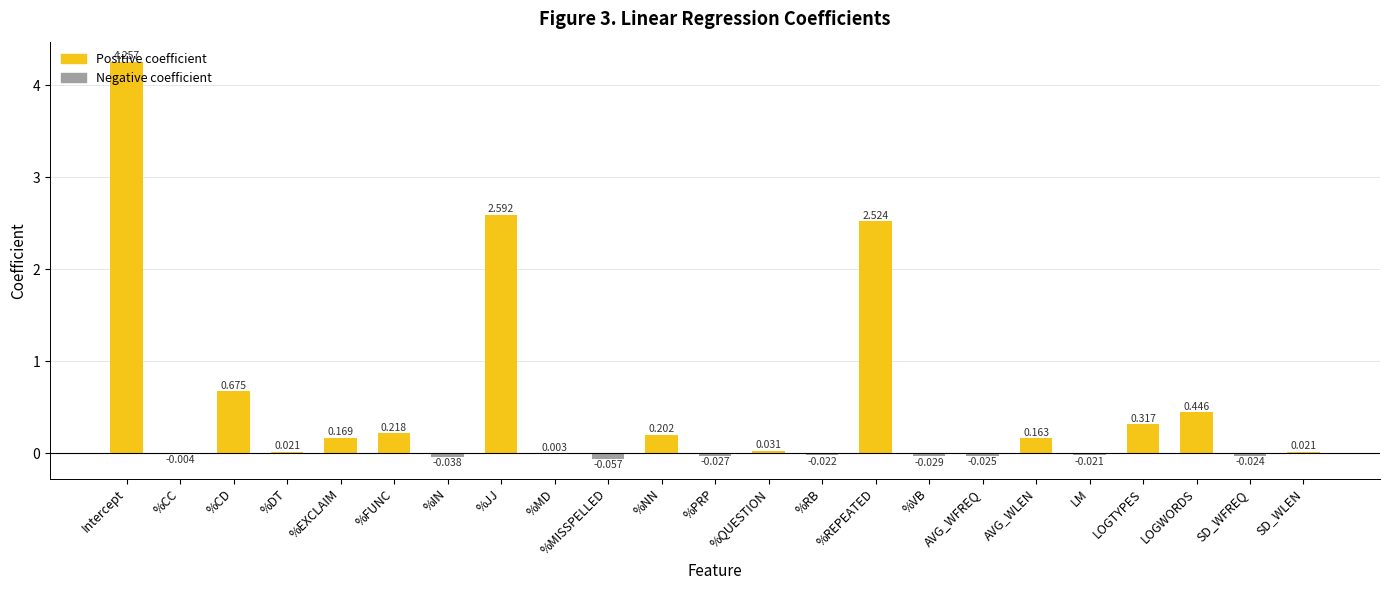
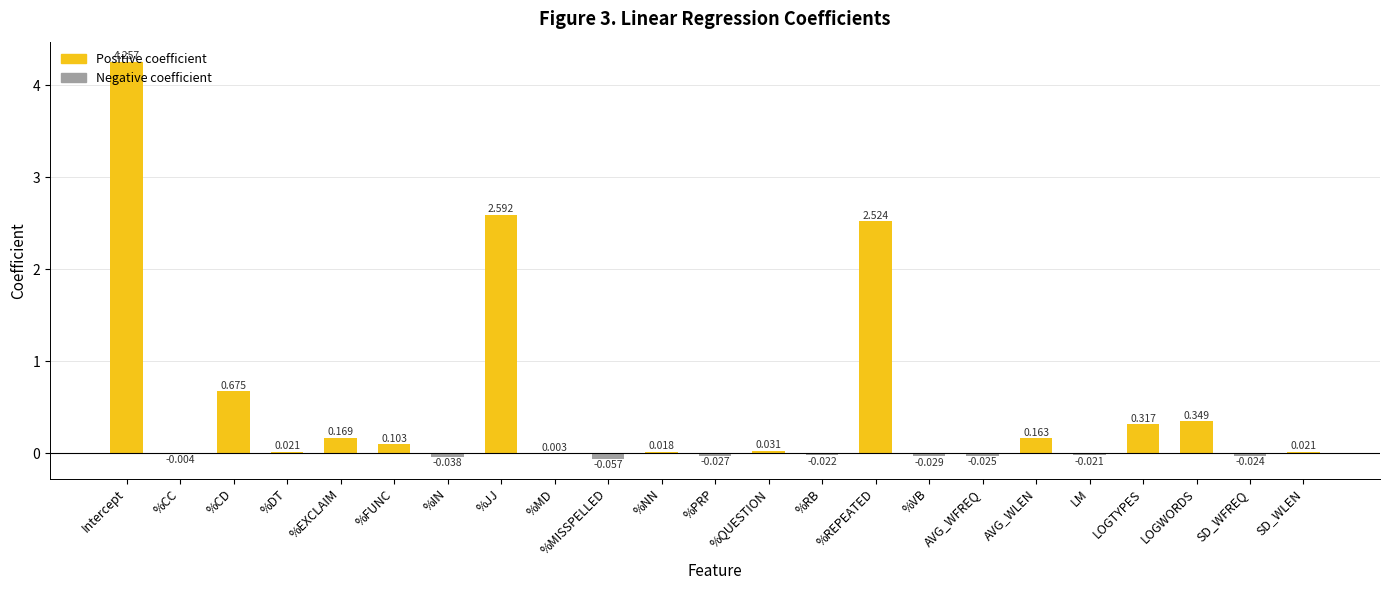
%FUNC: 0.218 -> 0.103
%NN: 0.202 -> 0.018
LOGWORDS: 0.446 -> 0.349
